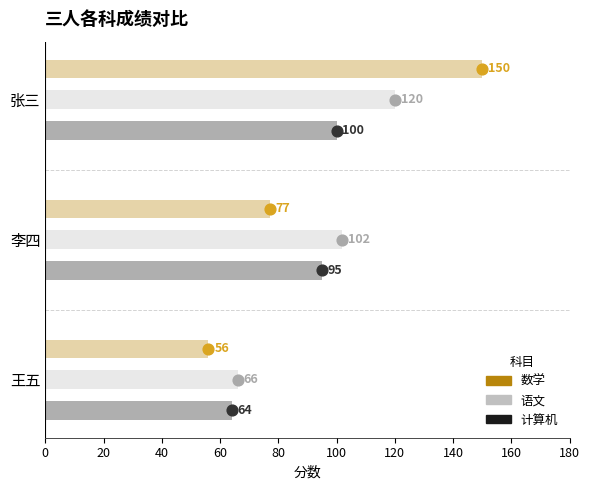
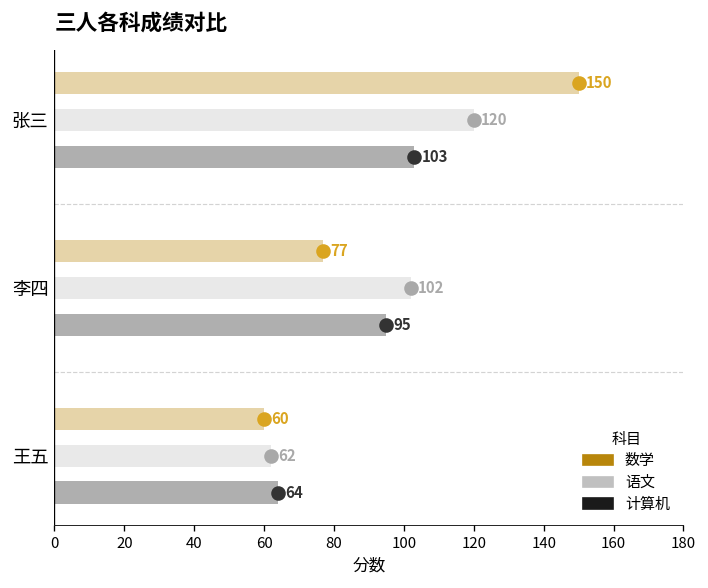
计算机, 张三: 100 -> 103
数学, 王五: 56 -> 60
语文, 王五: 66 -> 62
